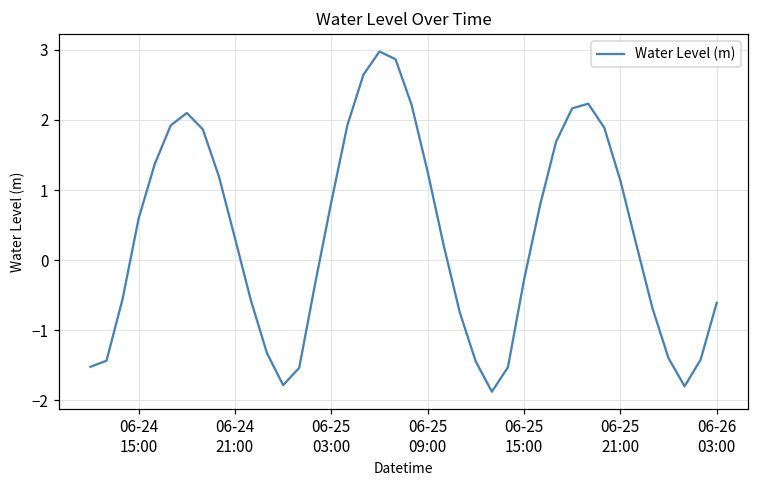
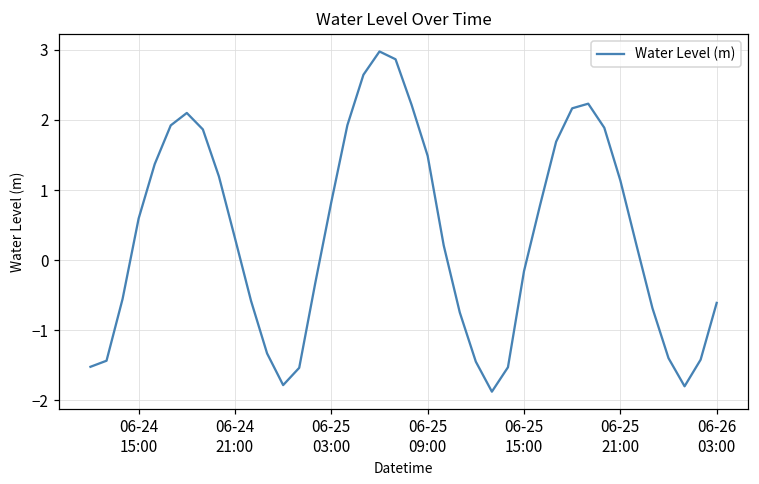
06-25 09:00: 1.3 -> 1.5
06-25 15:00: -0.3 -> -0.2
